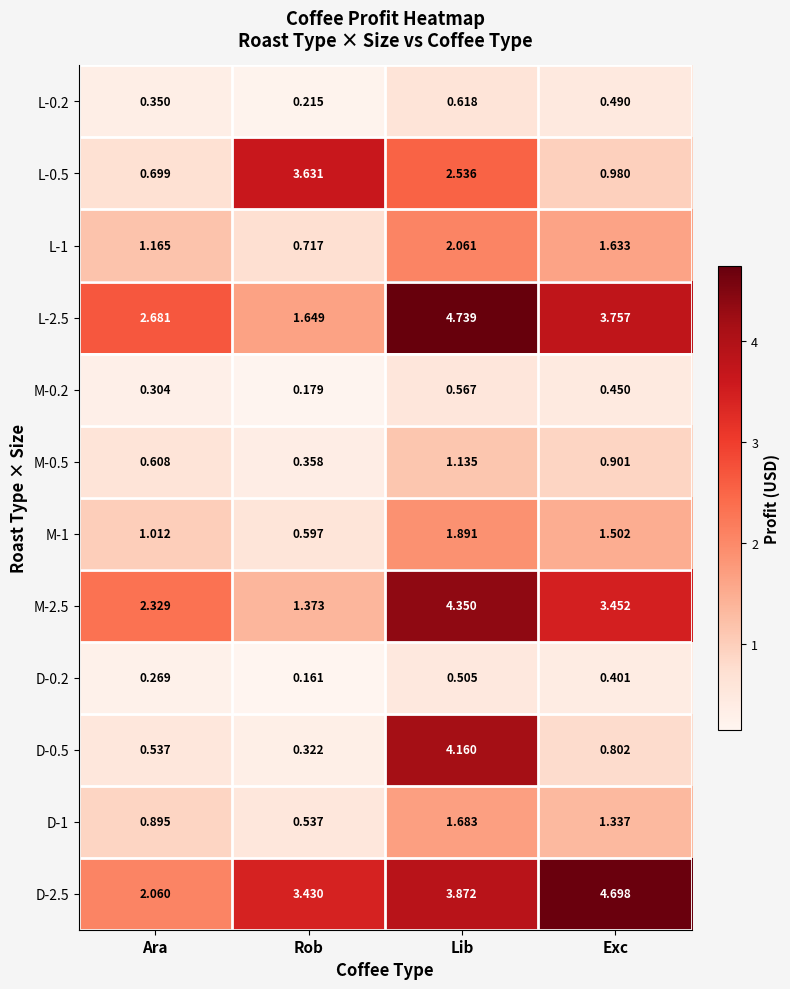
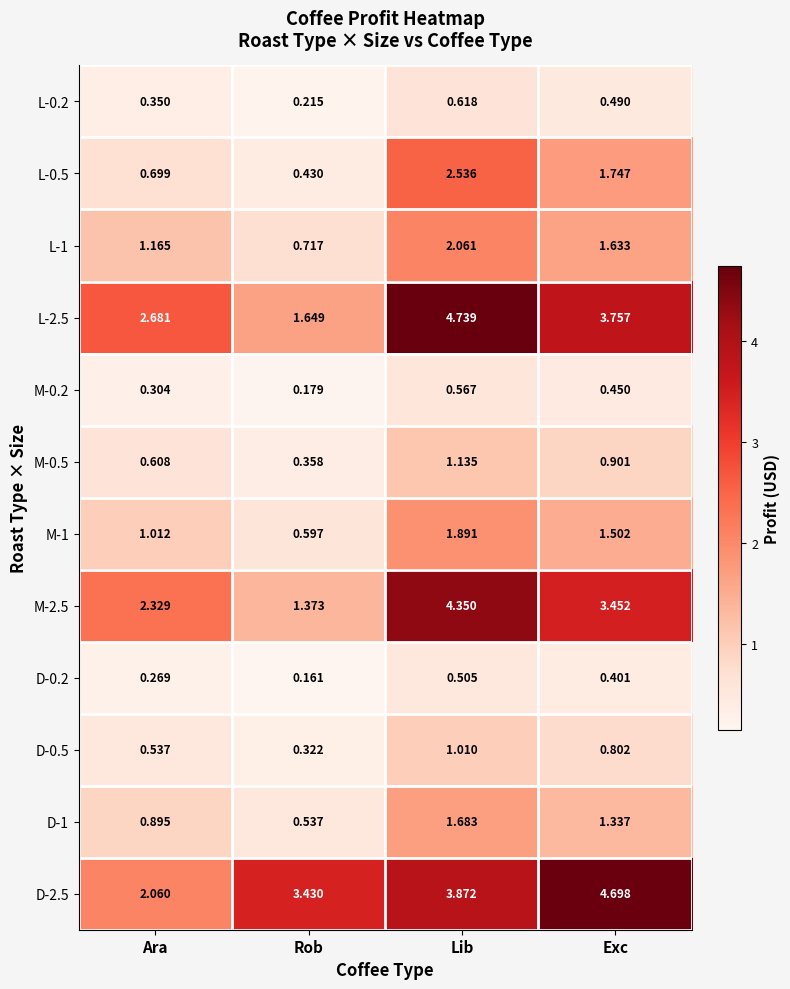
L-0.5, Rob: 3.631 -> 0.430
L-0.5, Exc: 0.980 -> 1.747
D-0.5, Lib: 4.160 -> 1.010
